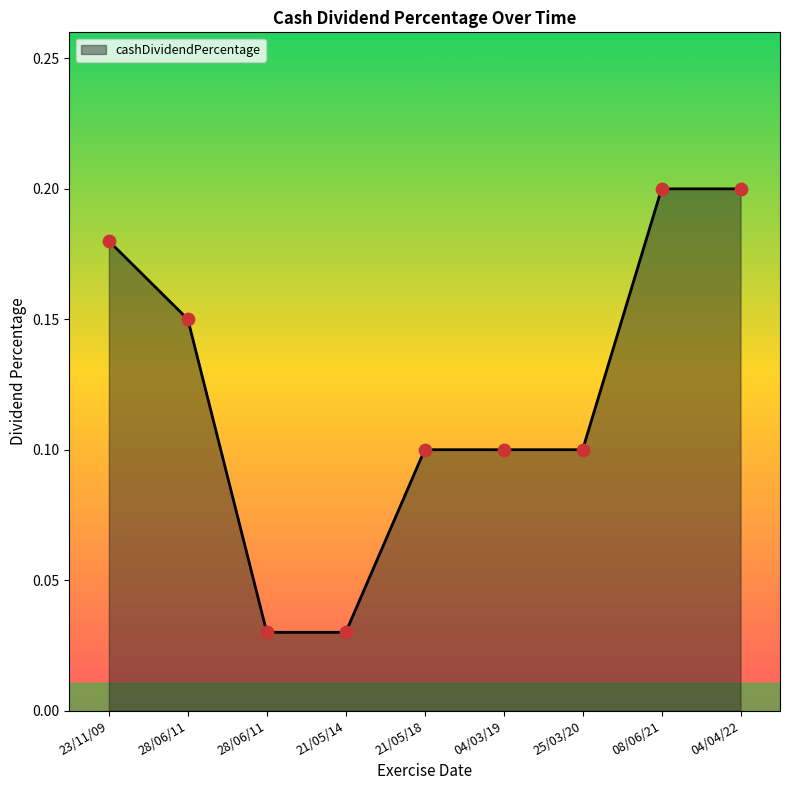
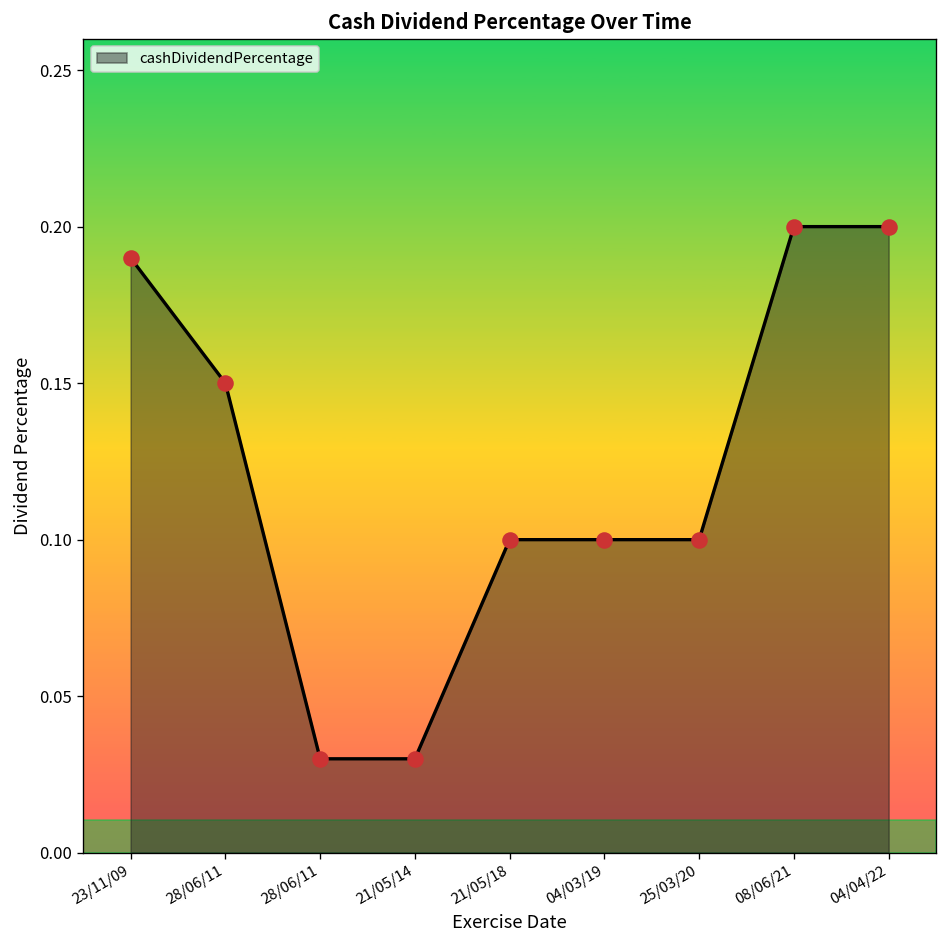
23/11/09: 0.18 -> 0.19
